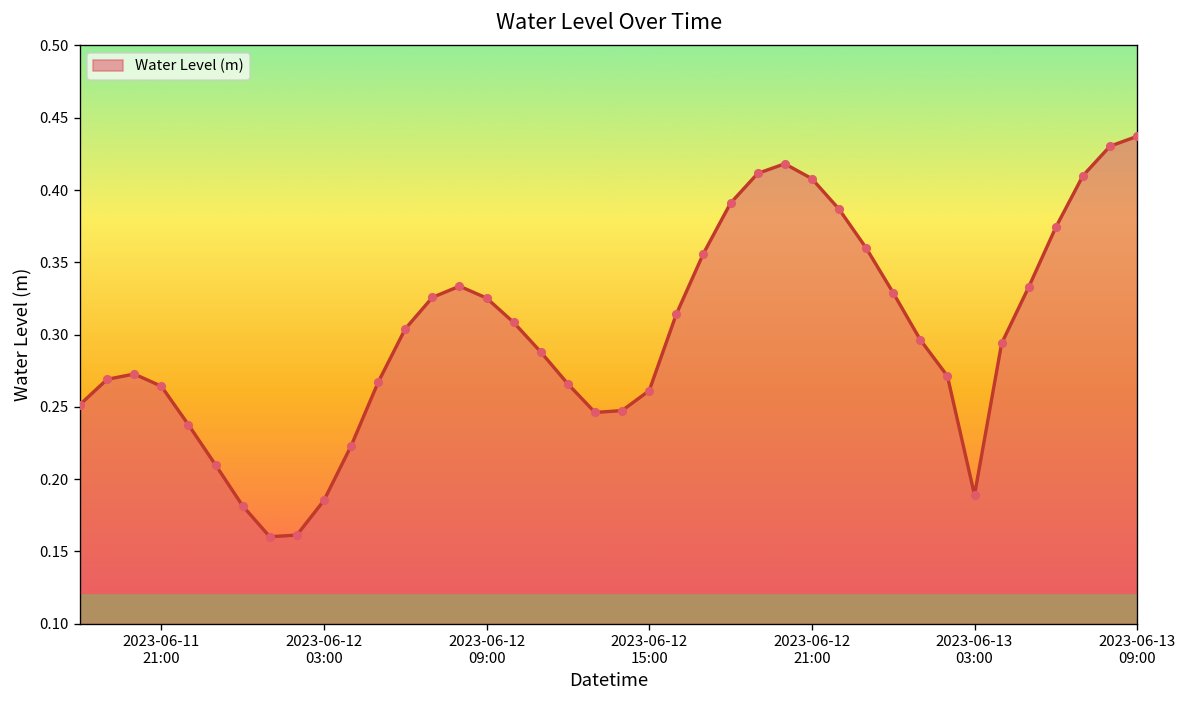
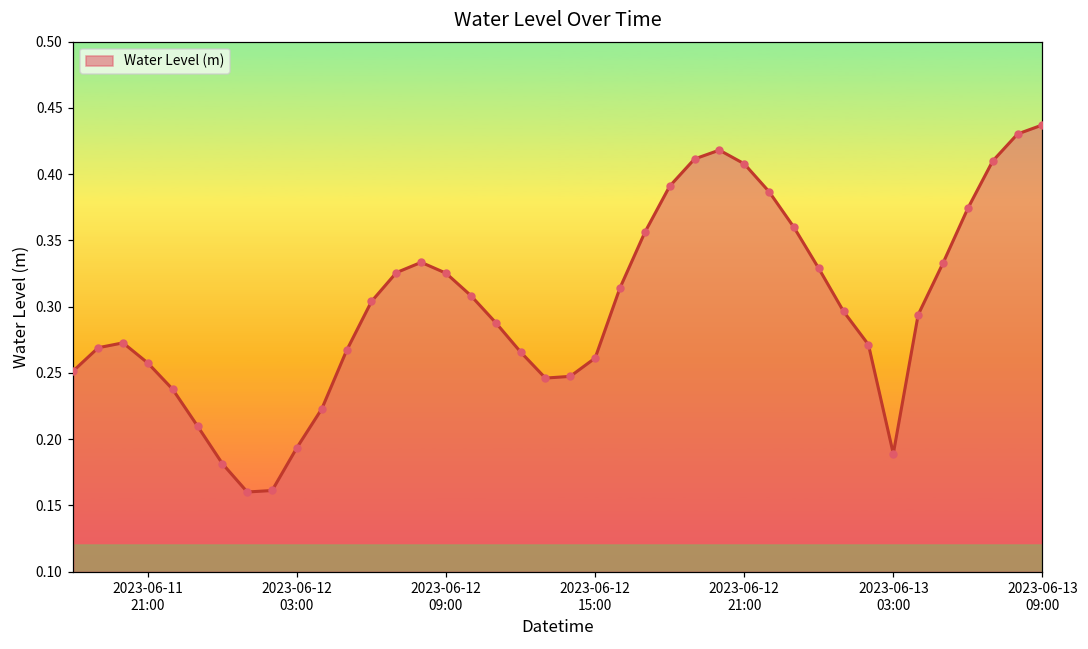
2023-06-11 21:00: 0.264 -> 0.257
2023-06-12 03:00: 0.185 -> 0.194
